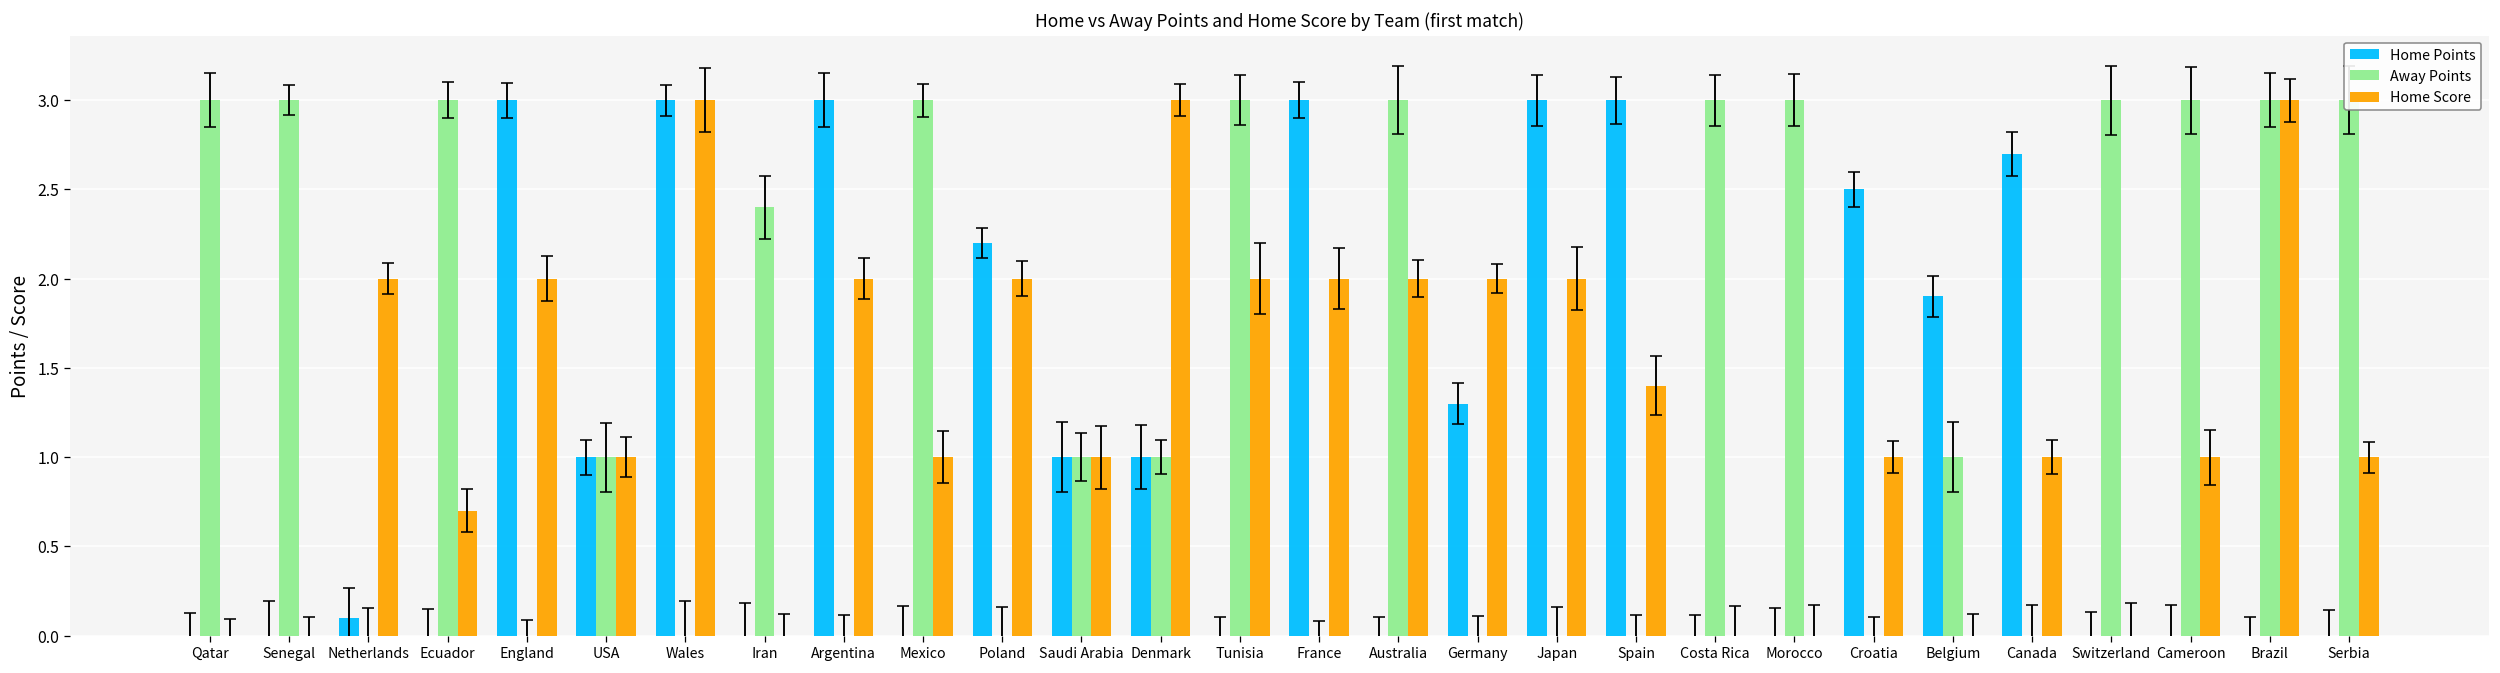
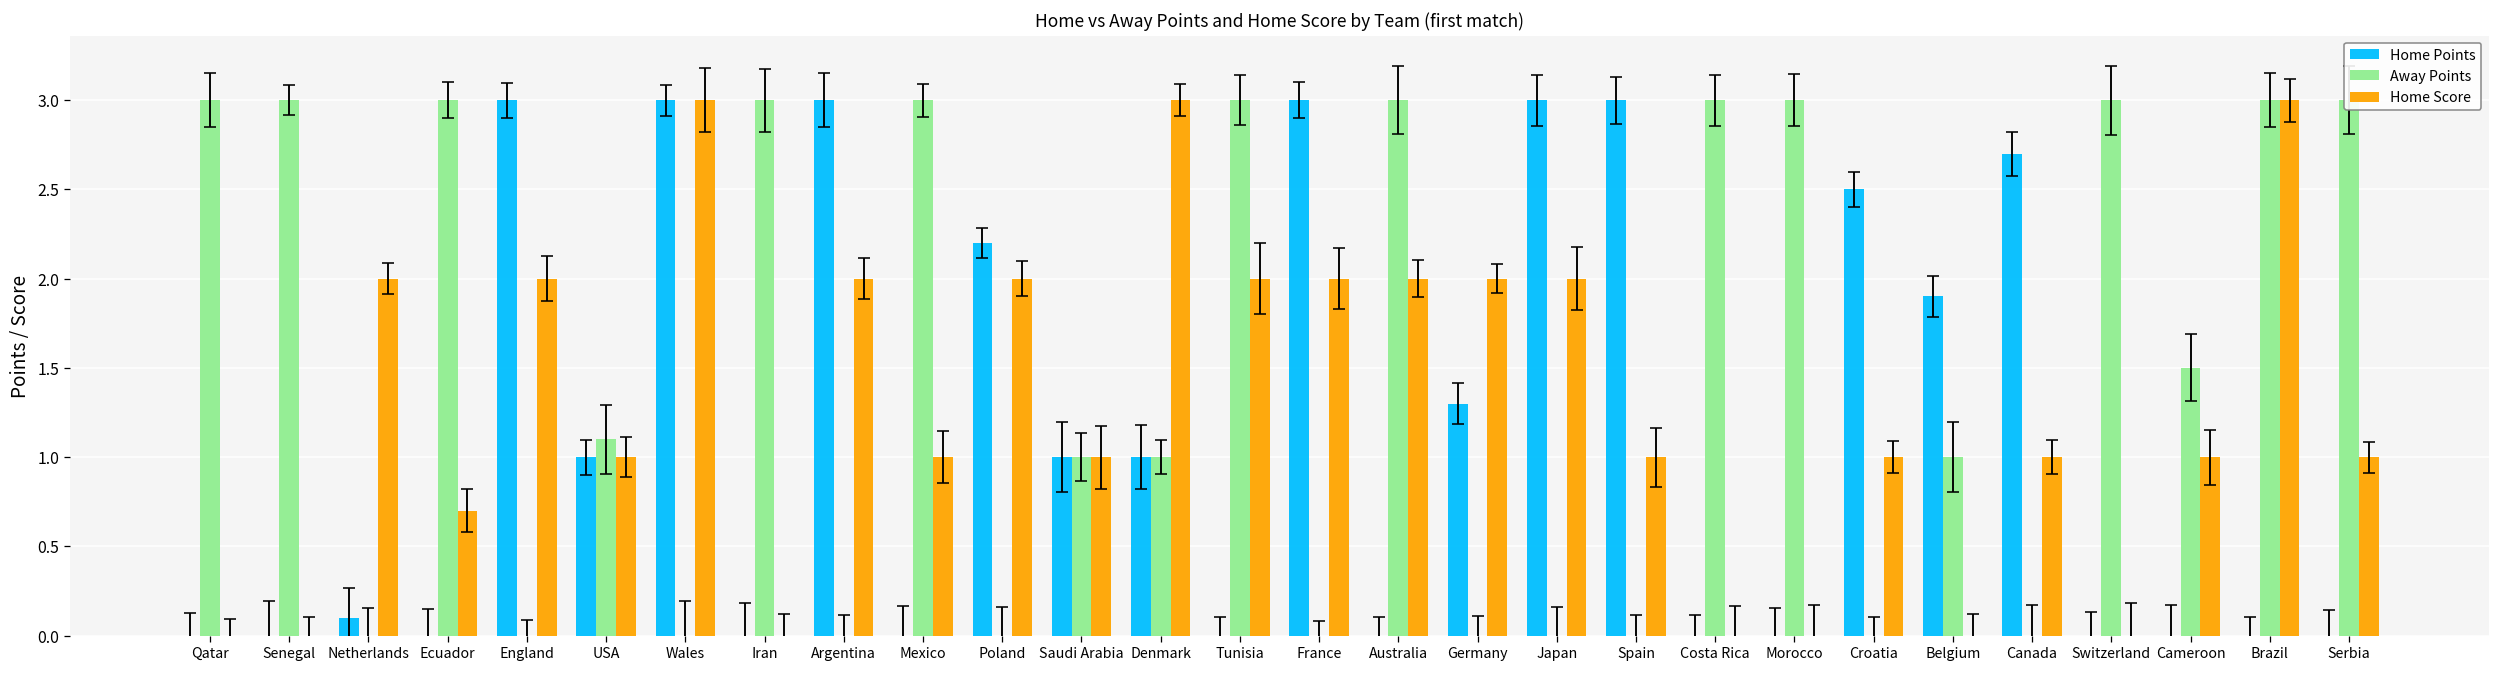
Away Points, USA: 1.0 -> 1.1
Away Points, Iran: 2.4 -> 3.0
Home Score, Spain: 1.4 -> 1.0
Away Points, Cameroon: 3.0 -> 1.5
